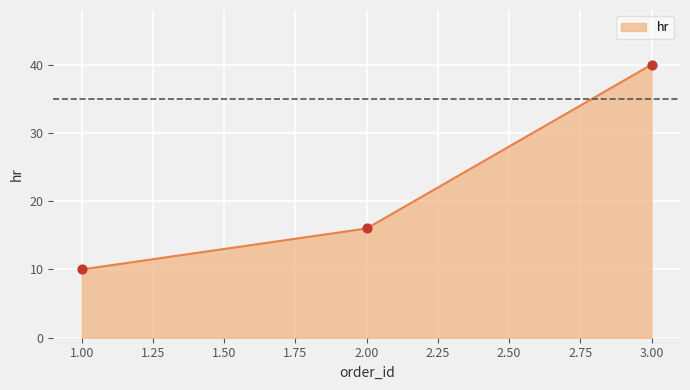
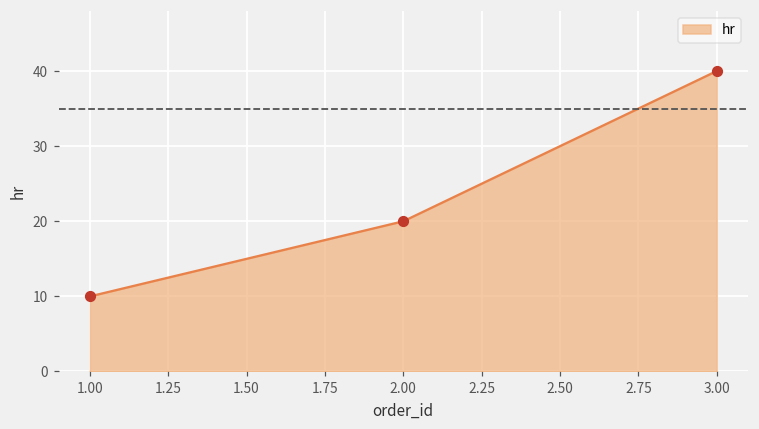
2.00: 16 -> 20
